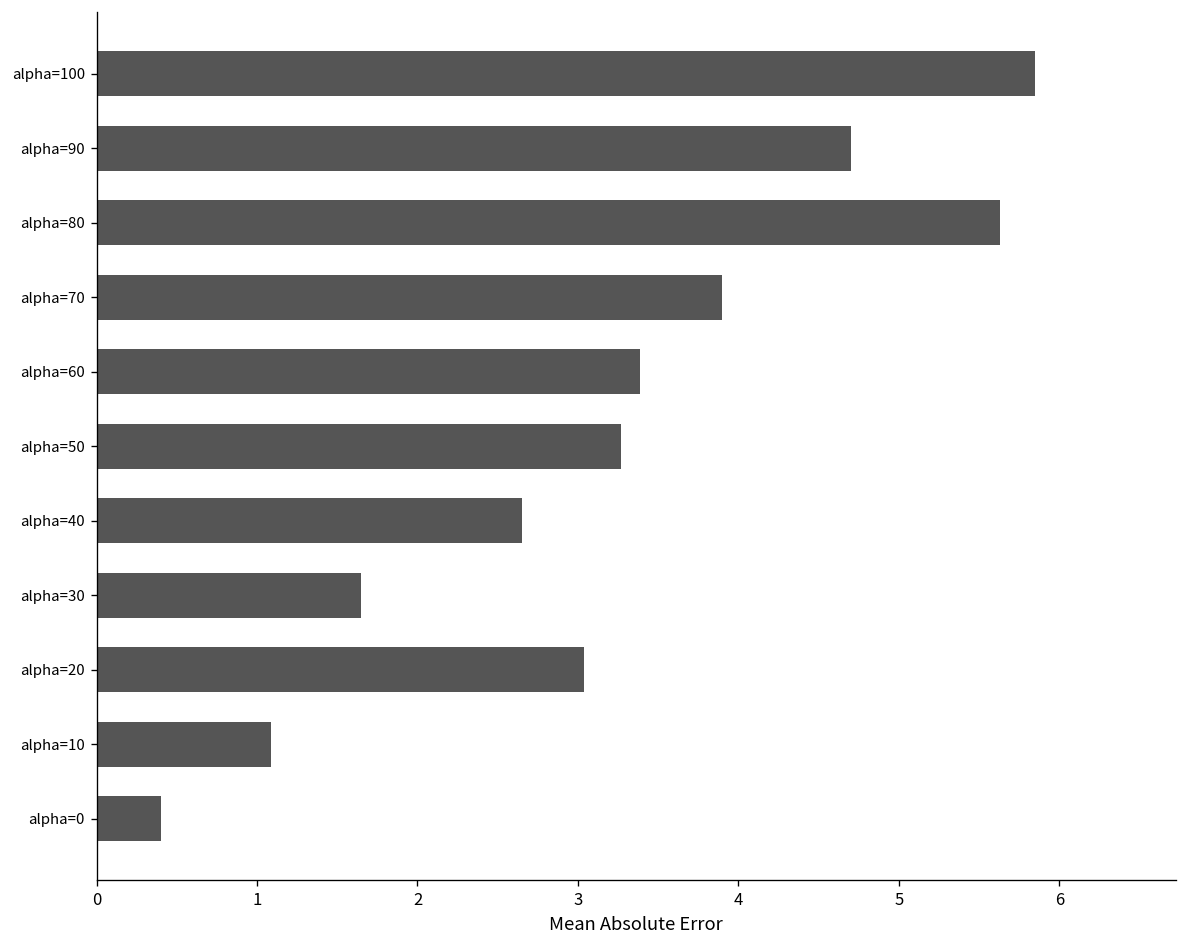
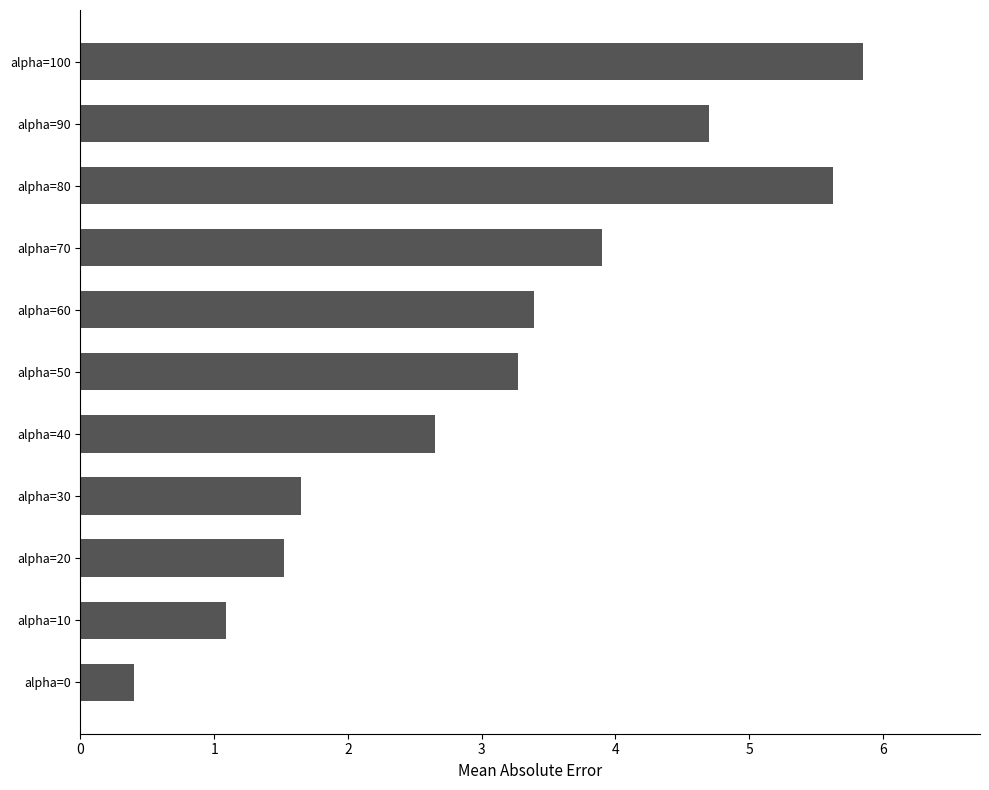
alpha=20: 3.04 -> 1.52
